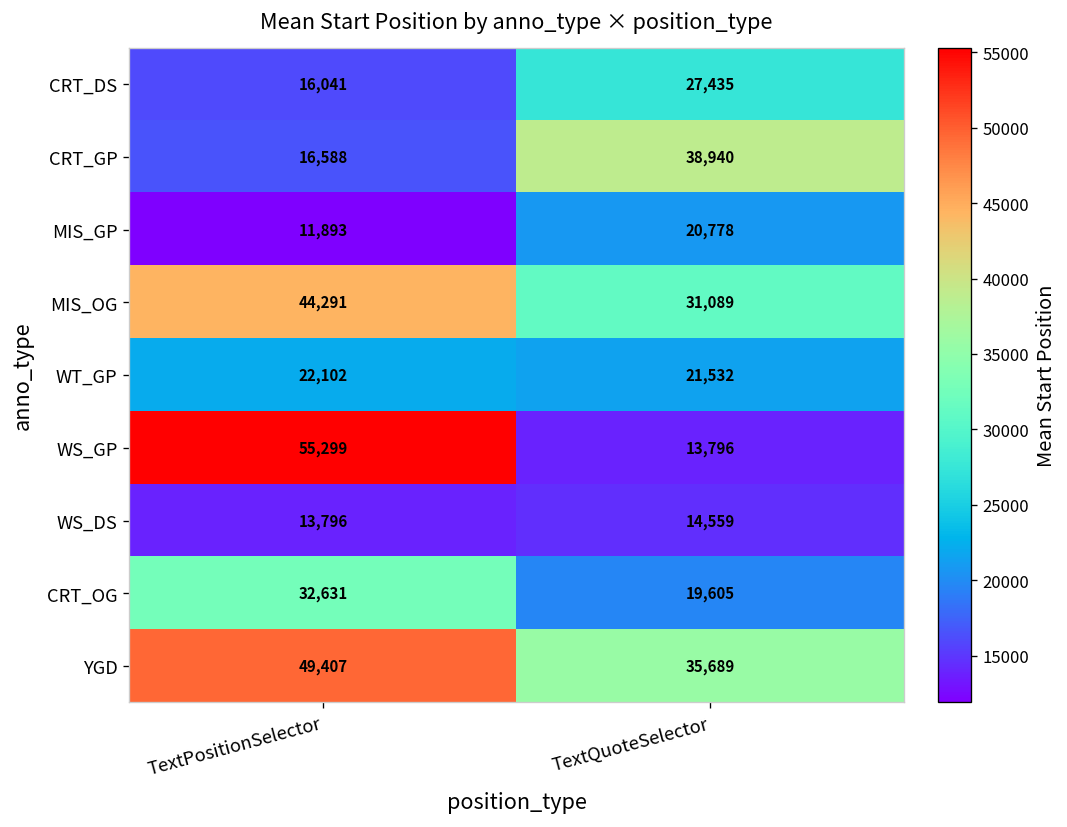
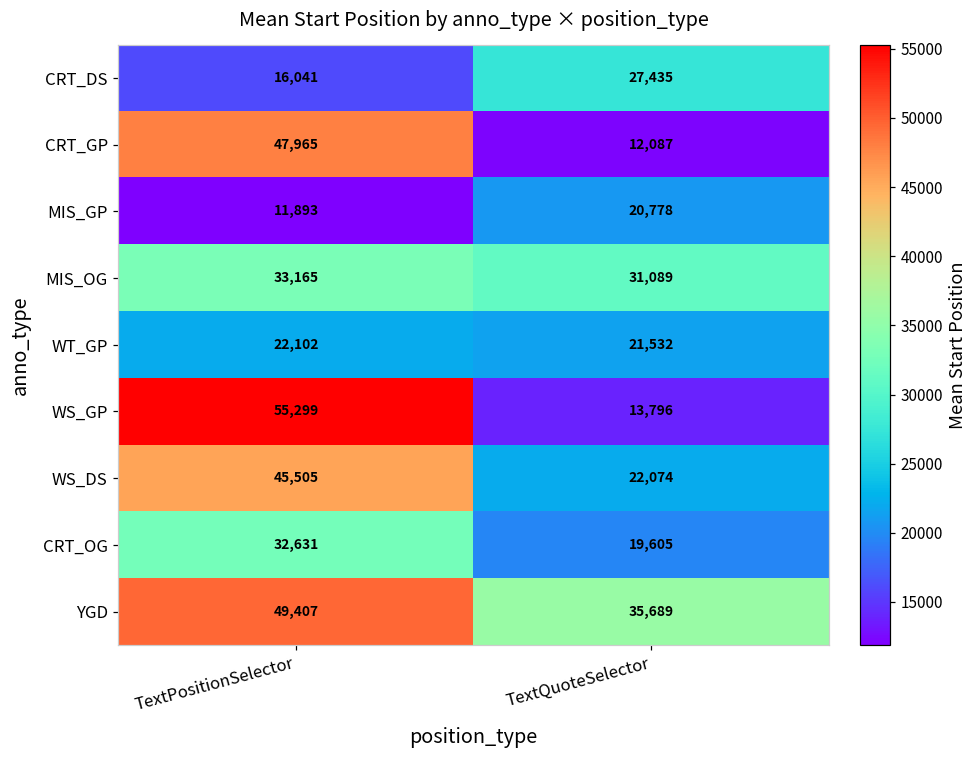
CRT_GP, TextPositionSelector: 16,588 -> 47,965
CRT_GP, TextQuoteSelector: 38,940 -> 12,087
MIS_OG, TextPositionSelector: 44,291 -> 33,165
WS_DS, TextPositionSelector: 13,796 -> 45,505
WS_DS, TextQuoteSelector: 14,559 -> 22,074
